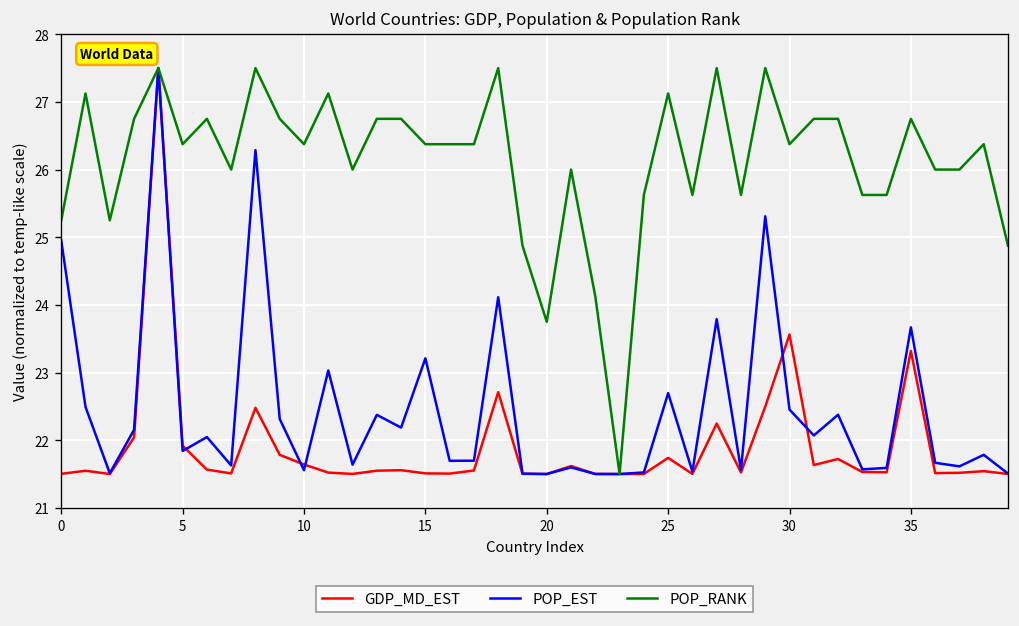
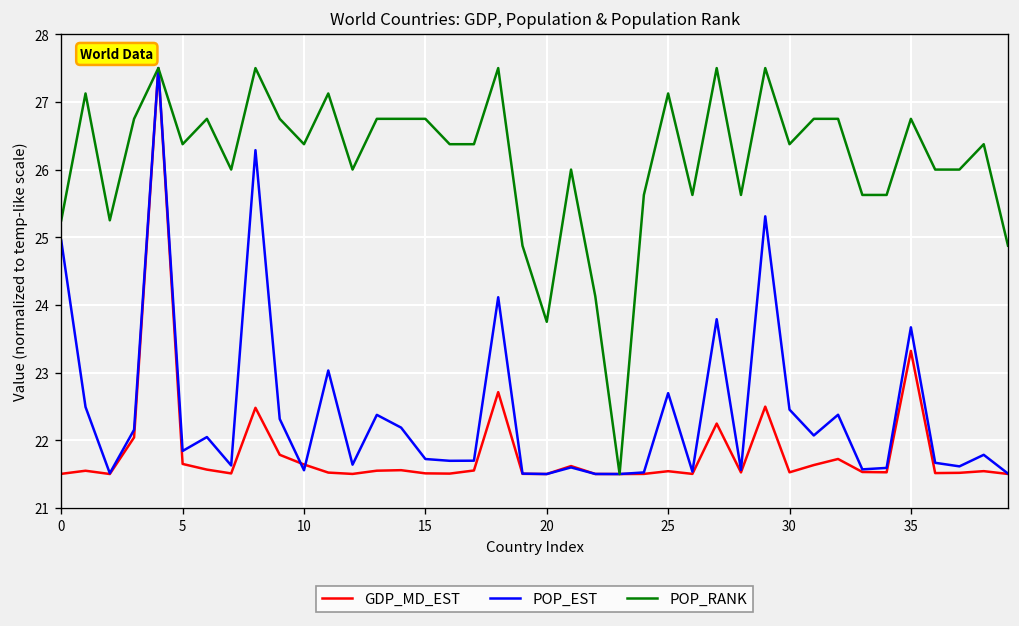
GDP_MD_EST, 5: 21.9 -> 21.6
POP_EST, 15: 23.2 -> 21.7
POP_RANK, 15: 26.4 -> 26.8
GDP_MD_EST, 25: 21.7 -> 21.5
GDP_MD_EST, 30: 23.6 -> 21.5
